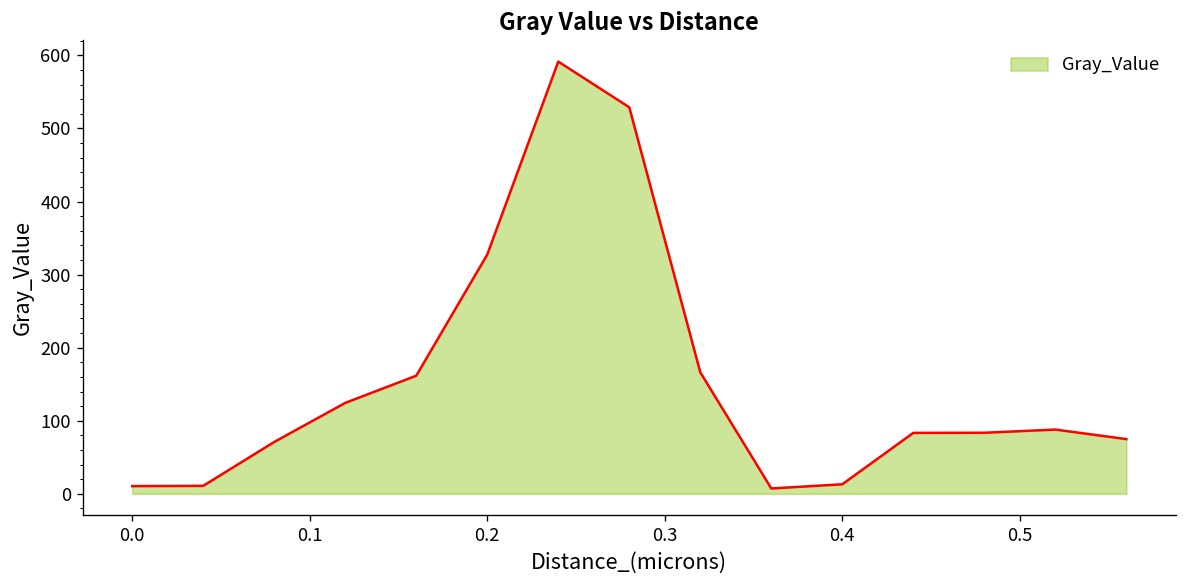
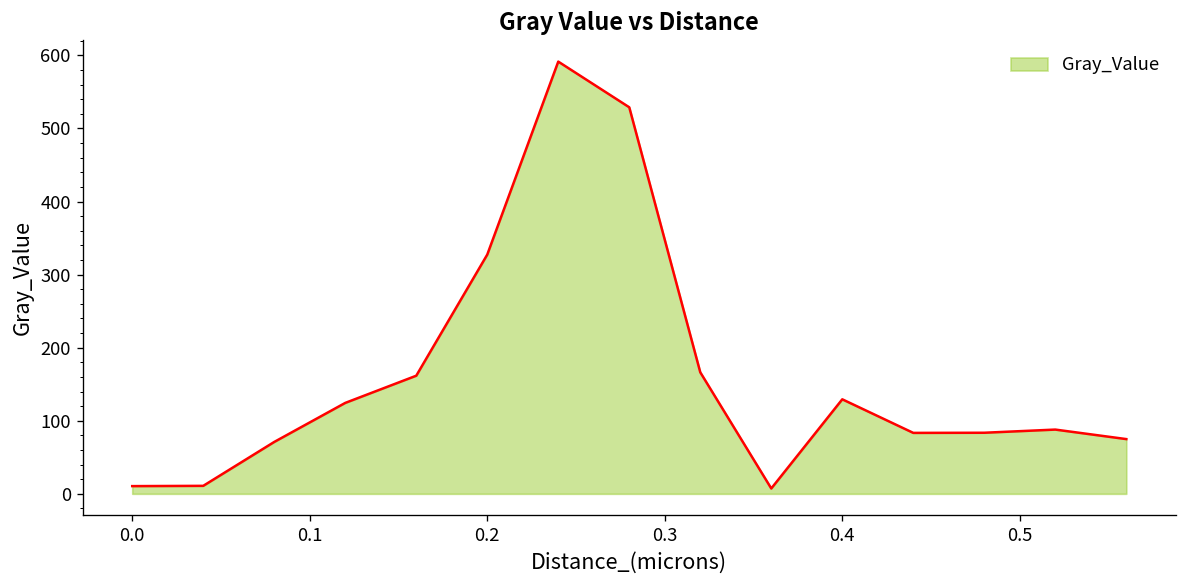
0.4: 10 -> 130
